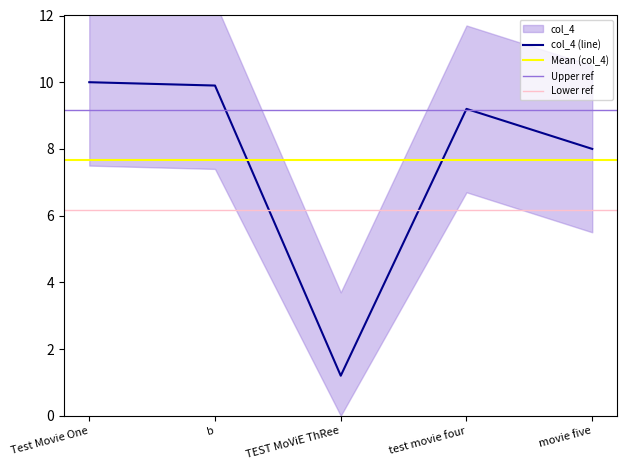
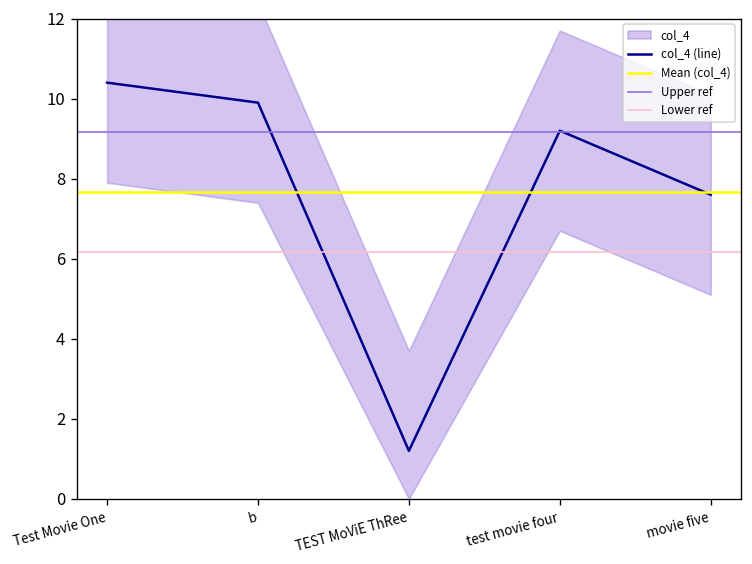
col_4 (line), Test Movie One: 10.0 -> 10.4
col_4 (line), movie five: 8.0 -> 7.6
